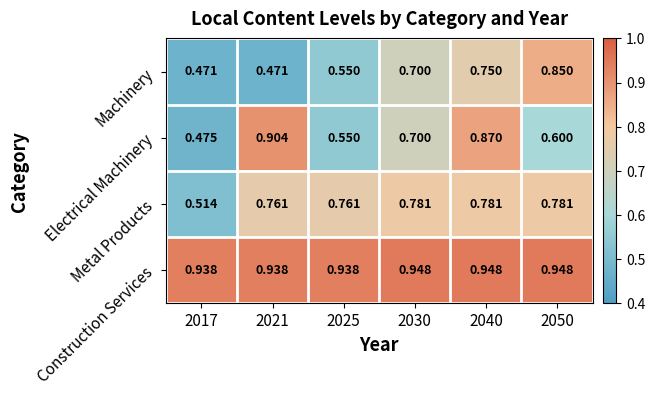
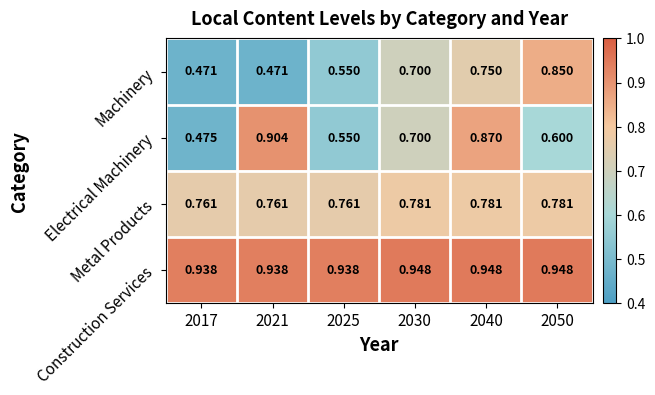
Metal Products, 2017: 0.514 -> 0.761
